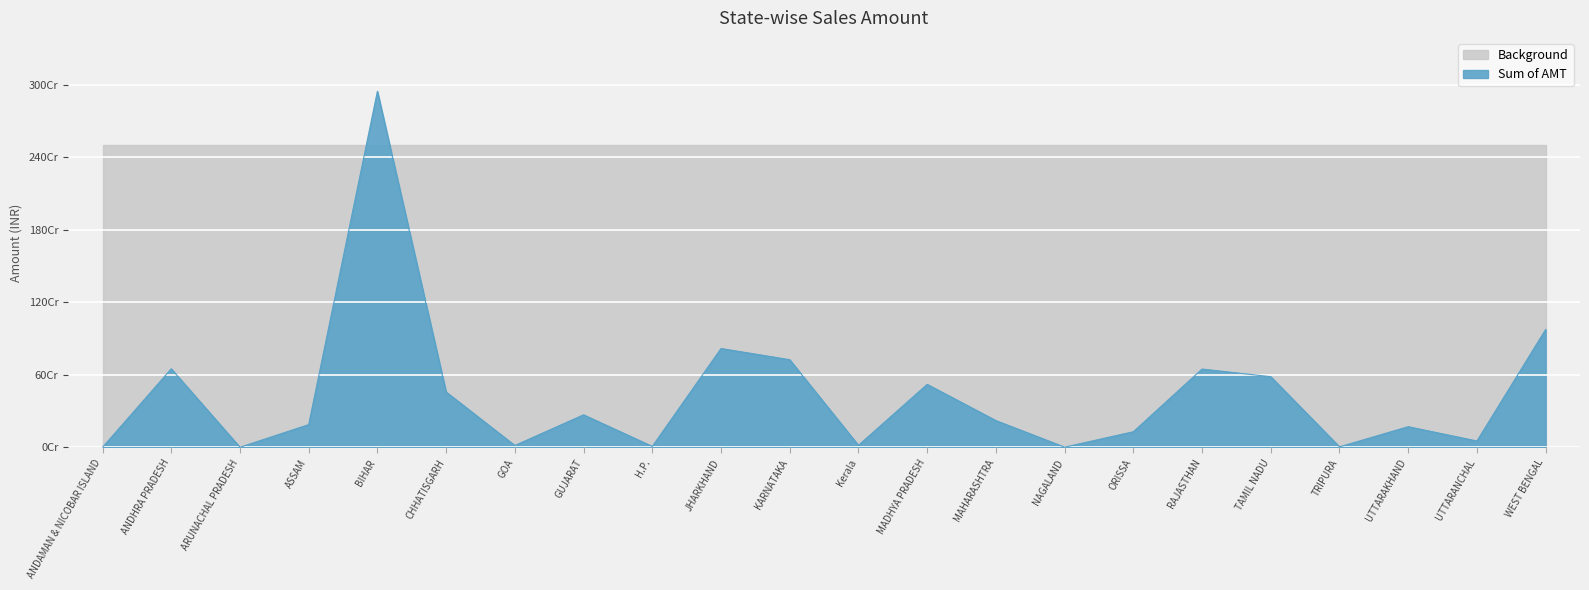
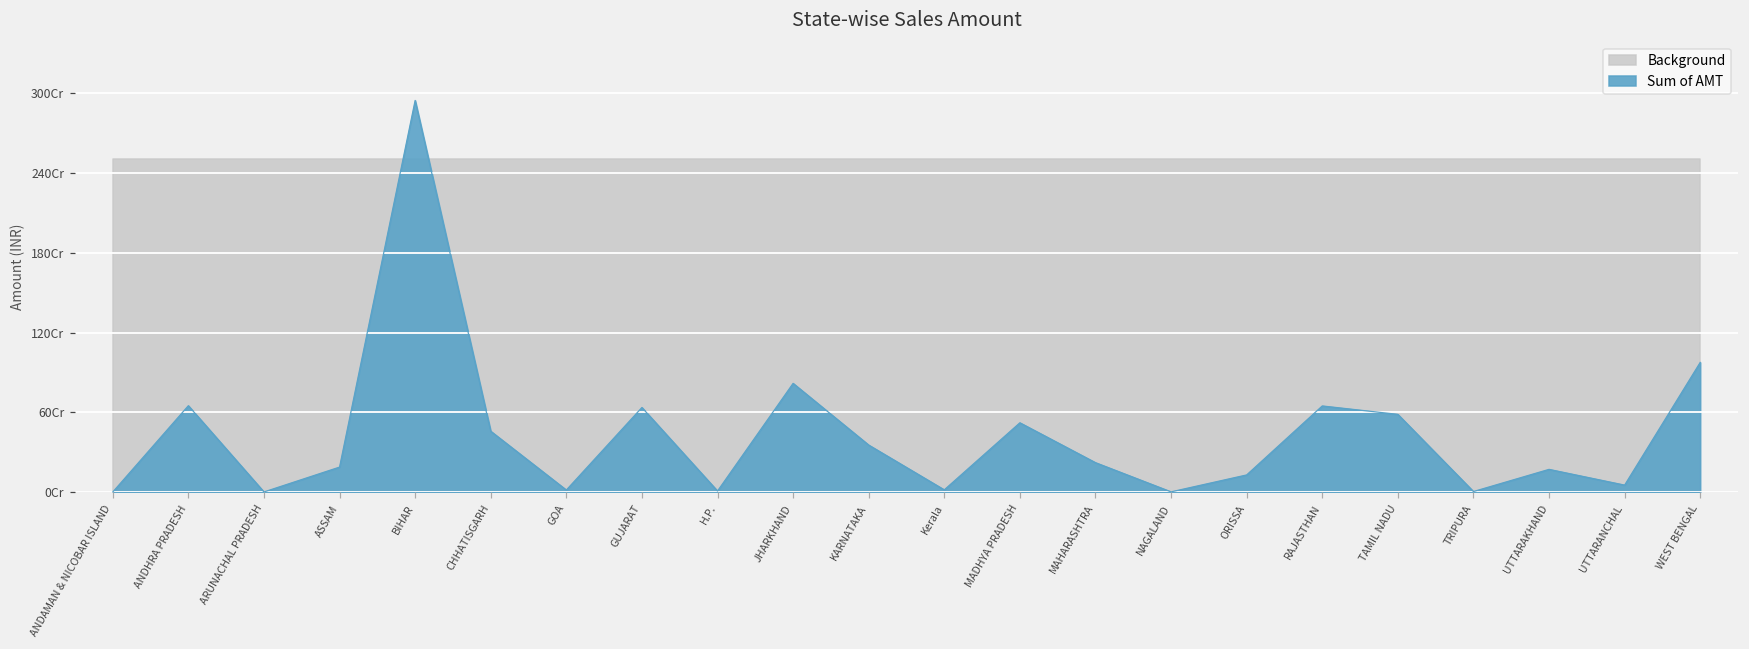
Sum of AMT, GUJARAT: 27Cr -> 64Cr
Sum of AMT, KARNATAKA: 72Cr -> 35Cr
